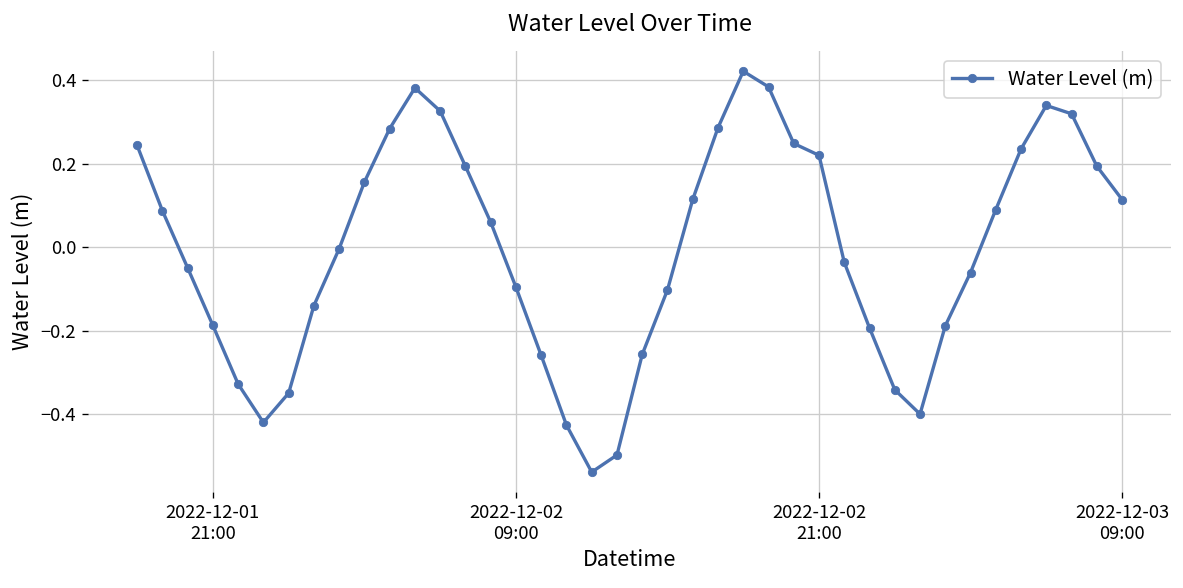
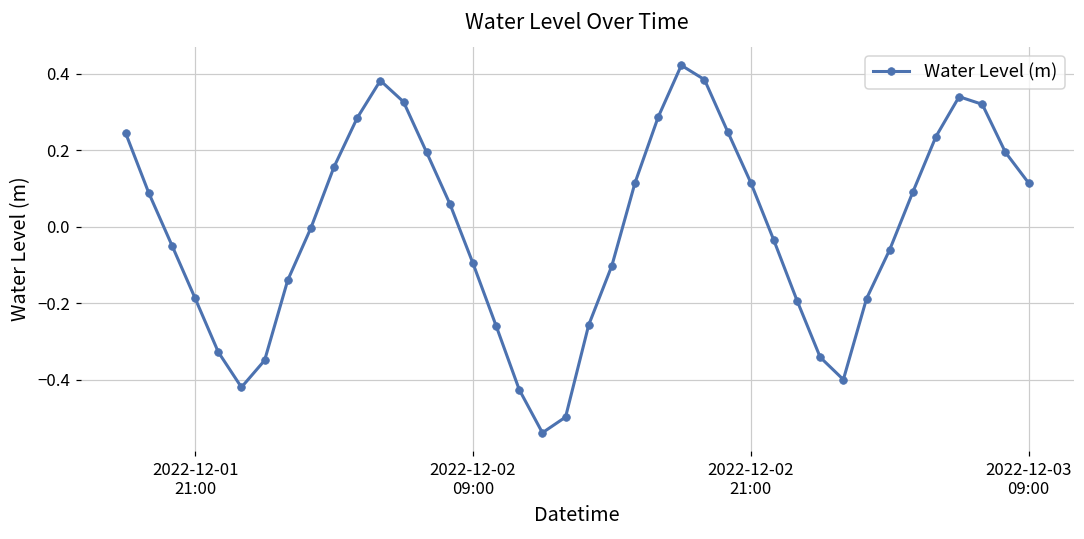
2022-12-02 21:00: 0.22 -> 0.12
